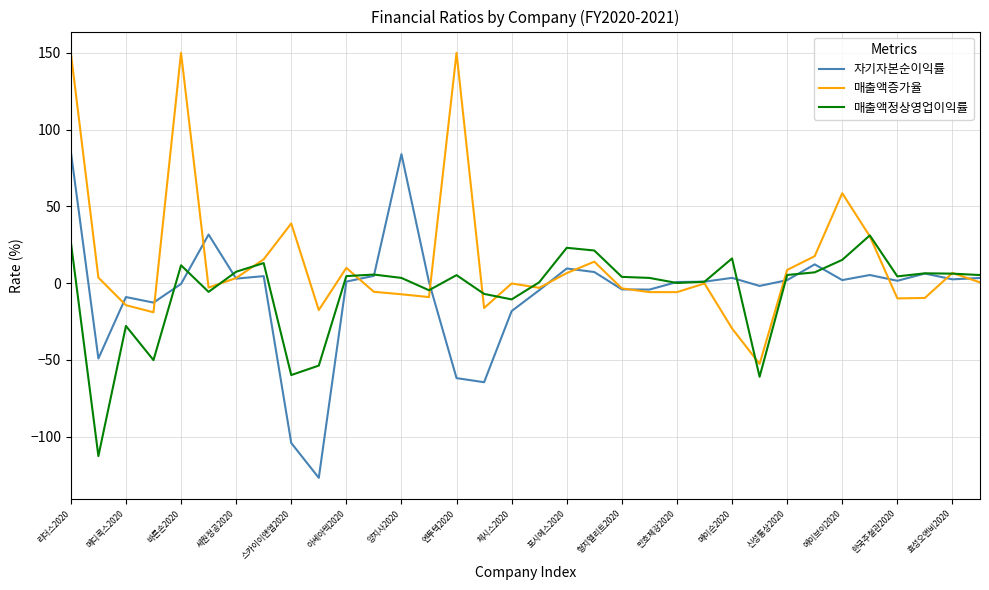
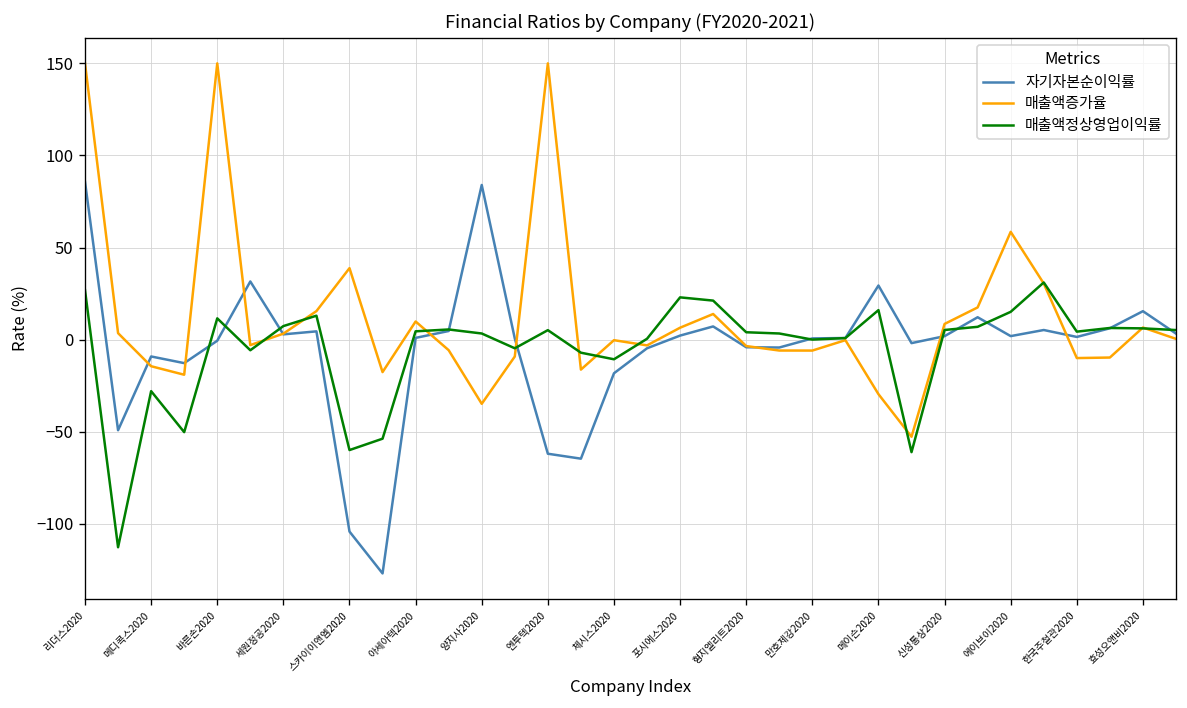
매출액증가율, 양지사2020: -7 -> -35
자기자본순이익률, 포시에스2020: 10 -> 2
자기자본순이익률, 메이슨2020: 3 -> 29
자기자본순이익률, 효성오앤비2020: 2 -> 16
